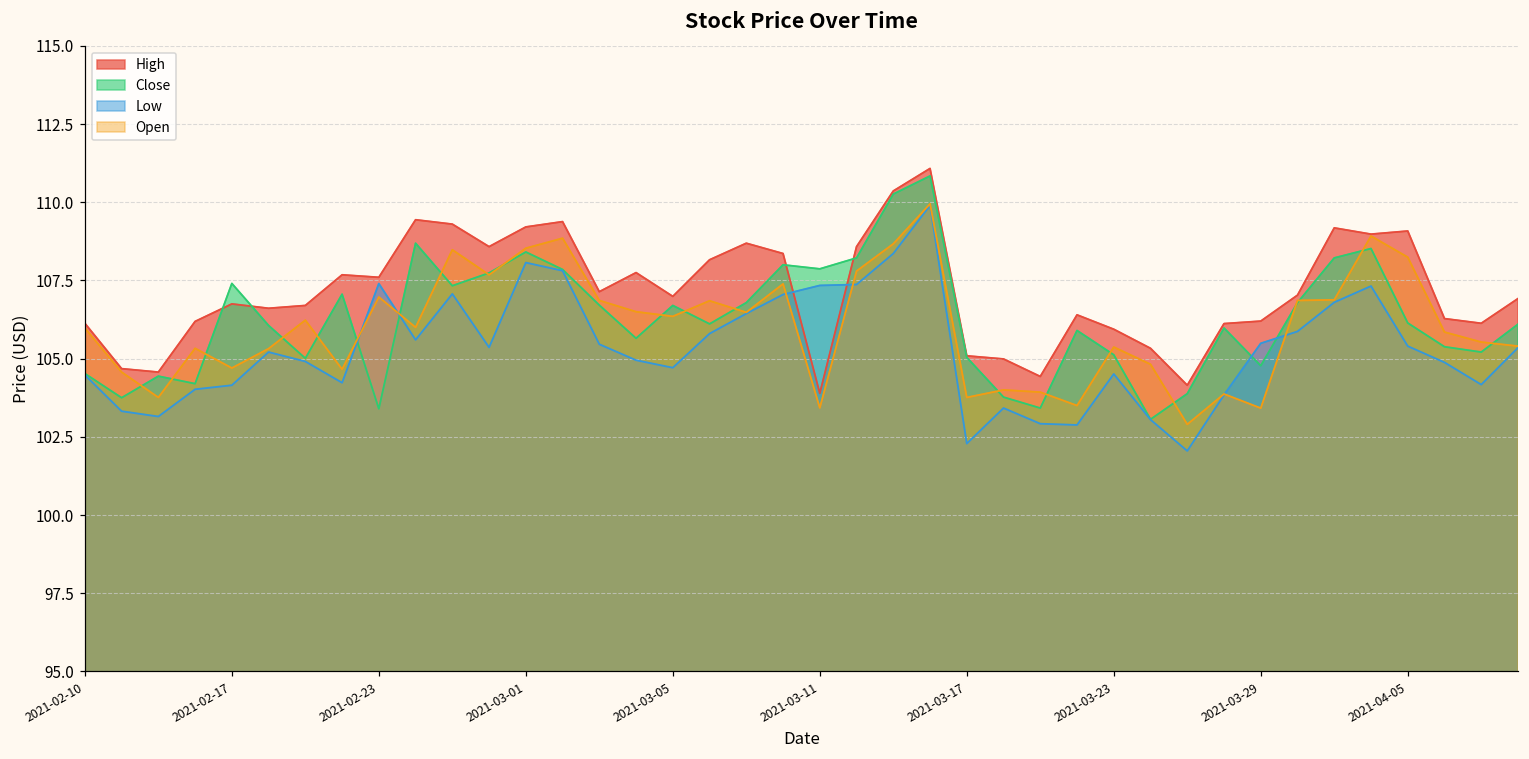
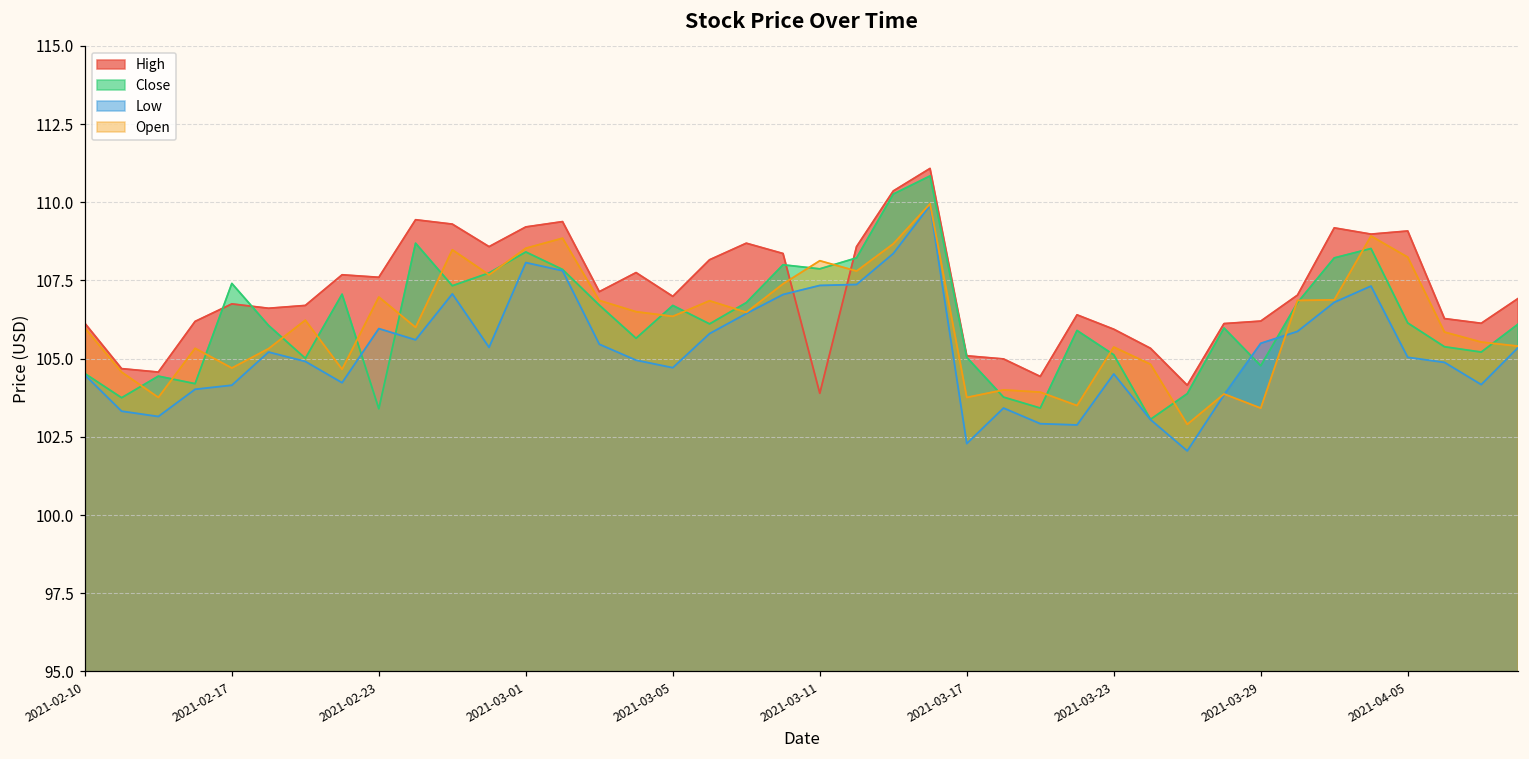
Low, 2021-02-23: 107.4 -> 106.0
Open, 2021-03-11: 103.4 -> 108.1
Low, 2021-04-05: 105.4 -> 105.0
